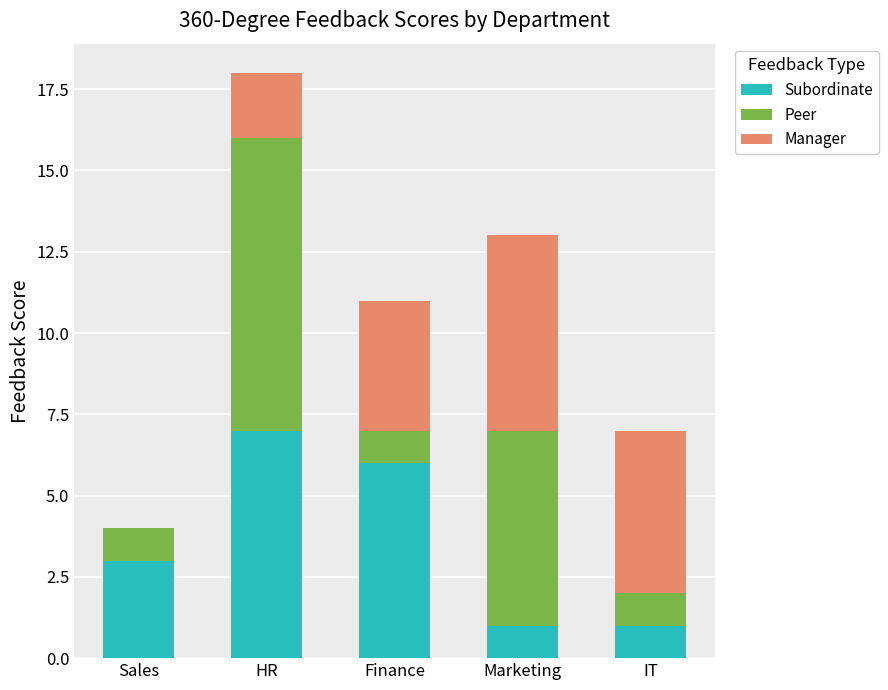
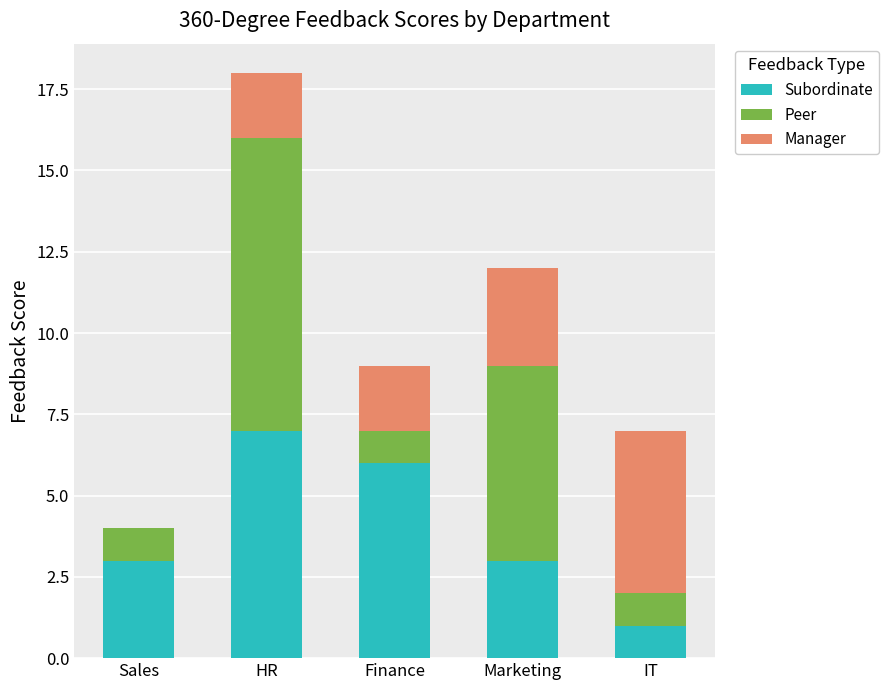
Manager, Finance: 4 -> 2
Subordinate, Marketing: 1 -> 3
Manager, Marketing: 6 -> 3
